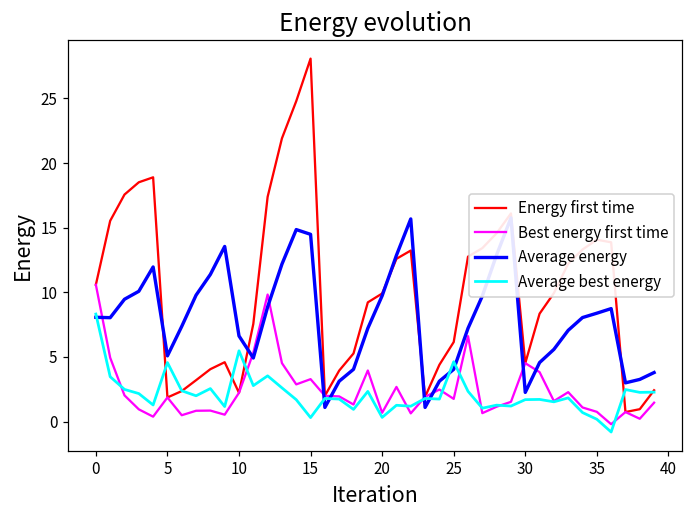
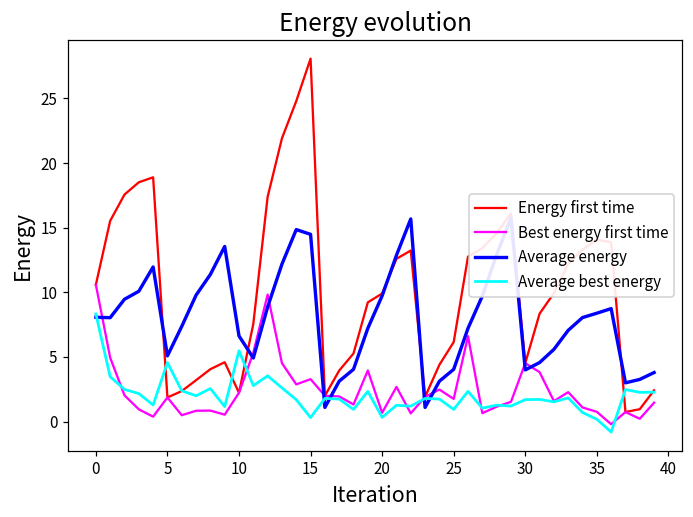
Average best energy, 25: 4.6 -> 0.9
Average energy, 30: 2.3 -> 4.0
